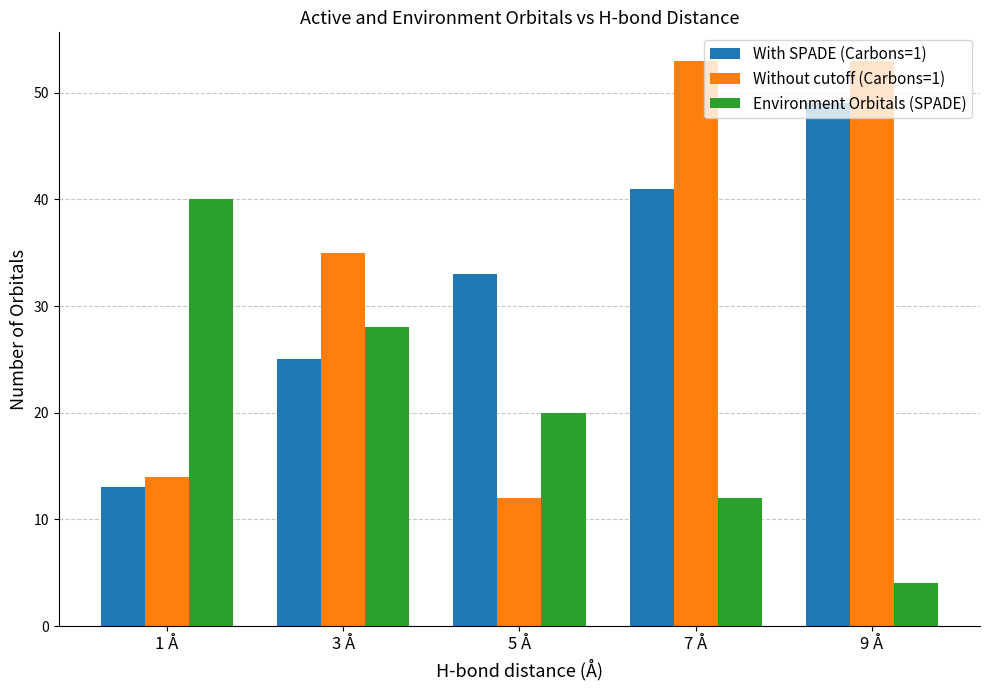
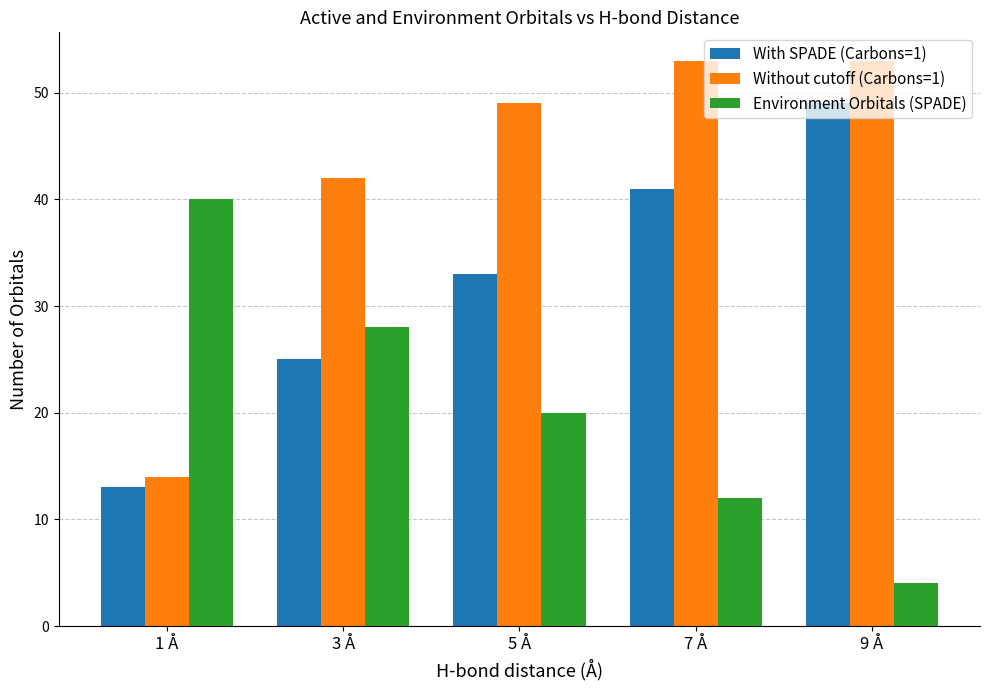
Without cutoff (Carbons=1), 3 Å: 35 -> 42
Without cutoff (Carbons=1), 5 Å: 12 -> 49
